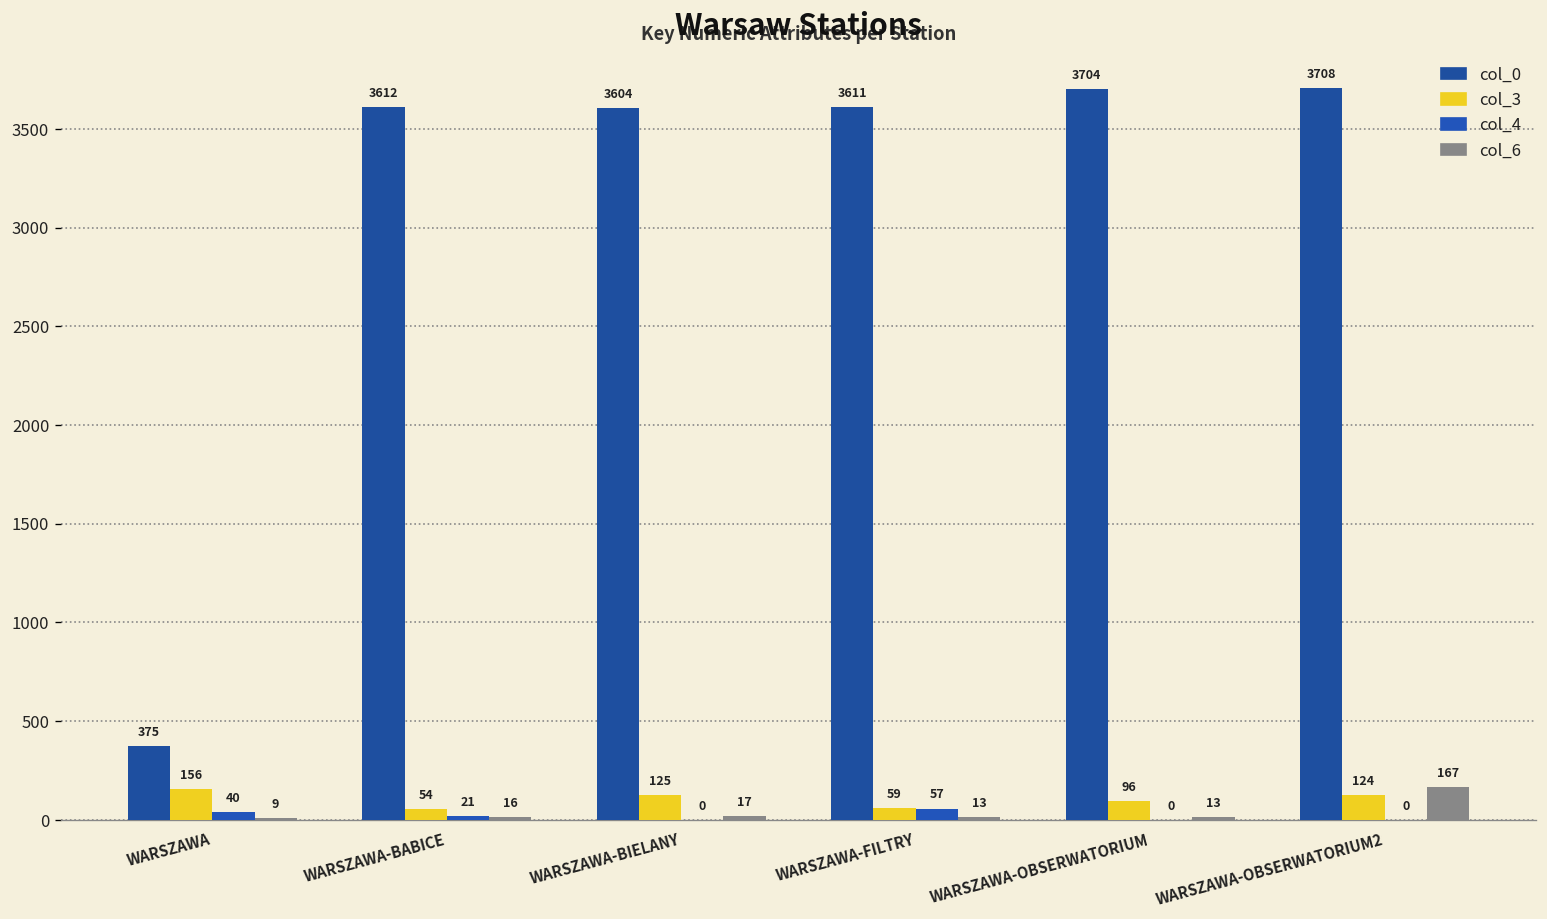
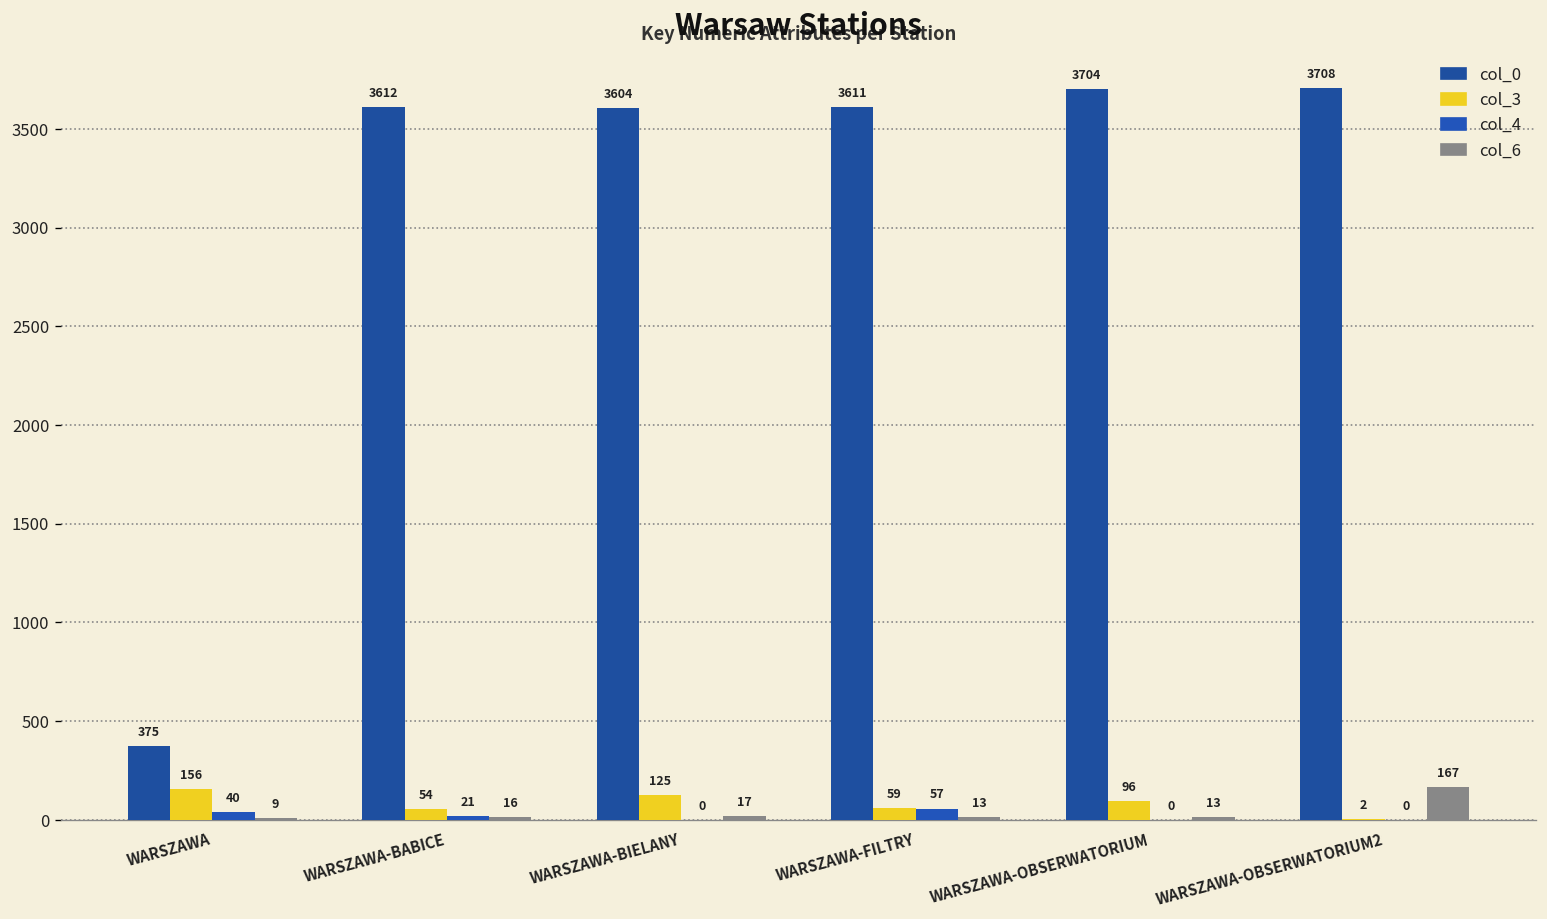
col_3, WARSZAWA-OBSERWATORIUM2: 124 -> 2
